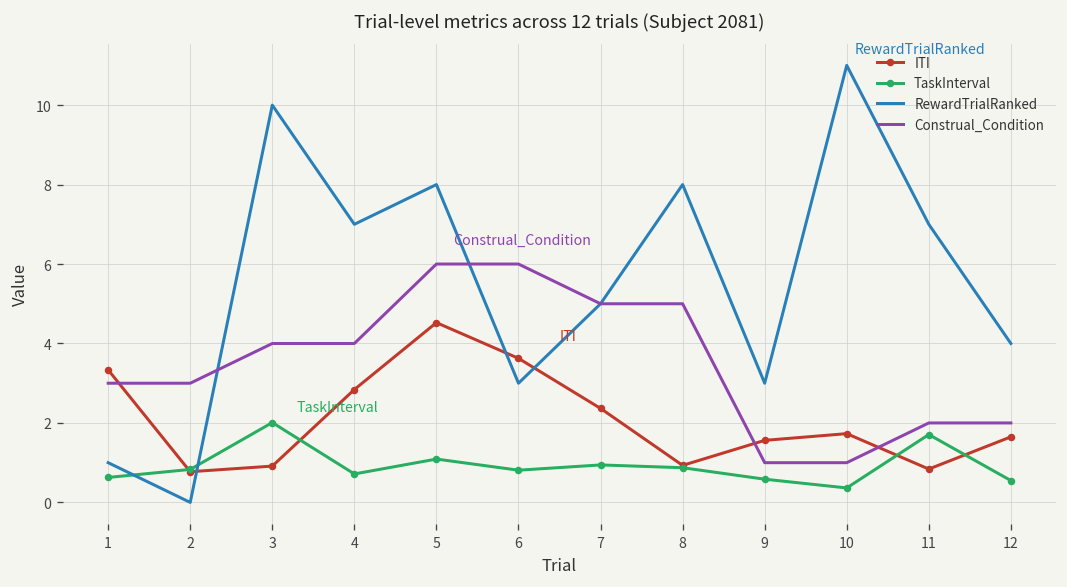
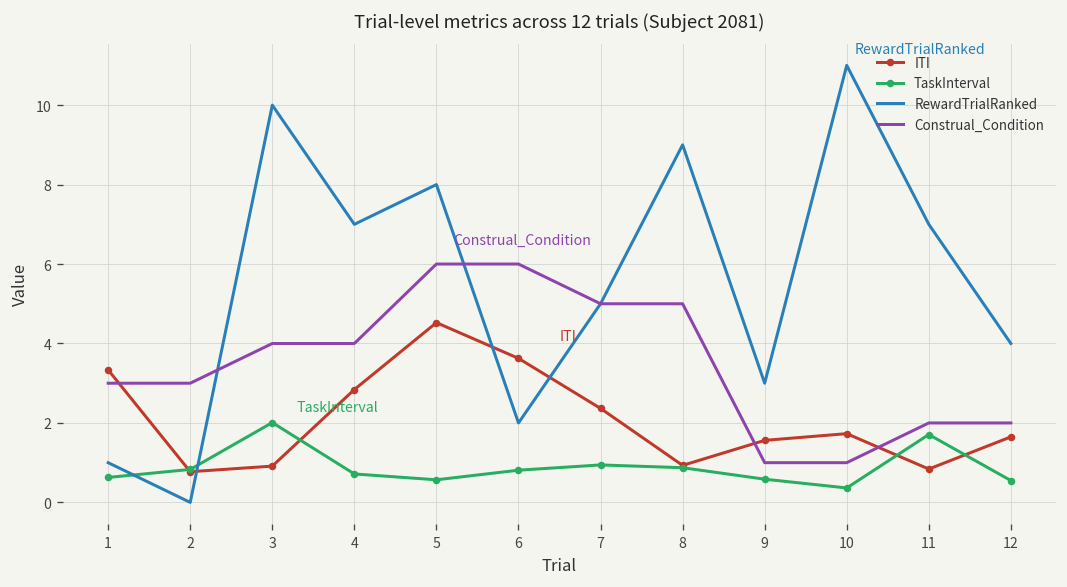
TaskInterval, 5: 1.1 -> 0.6
RewardTrialRanked, 6: 3 -> 2
RewardTrialRanked, 8: 8 -> 9
